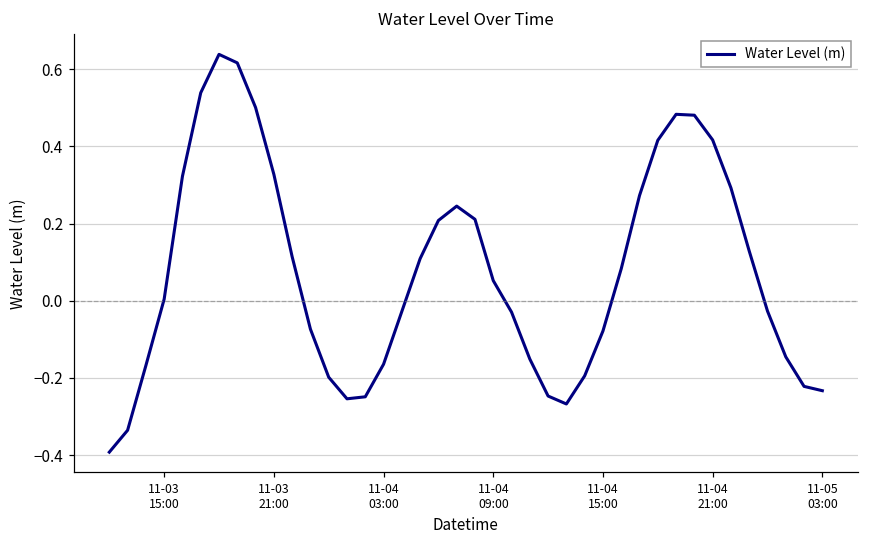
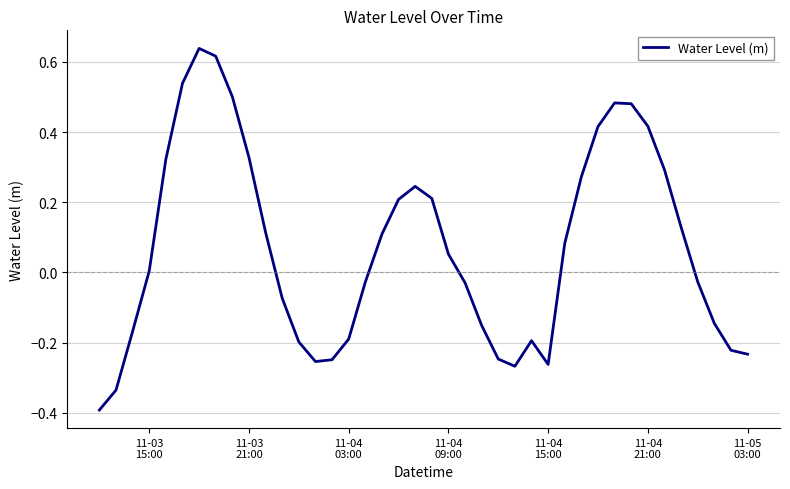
11-04 03:00: -0.16 -> -0.19
11-04 15:00: -0.08 -> -0.26
